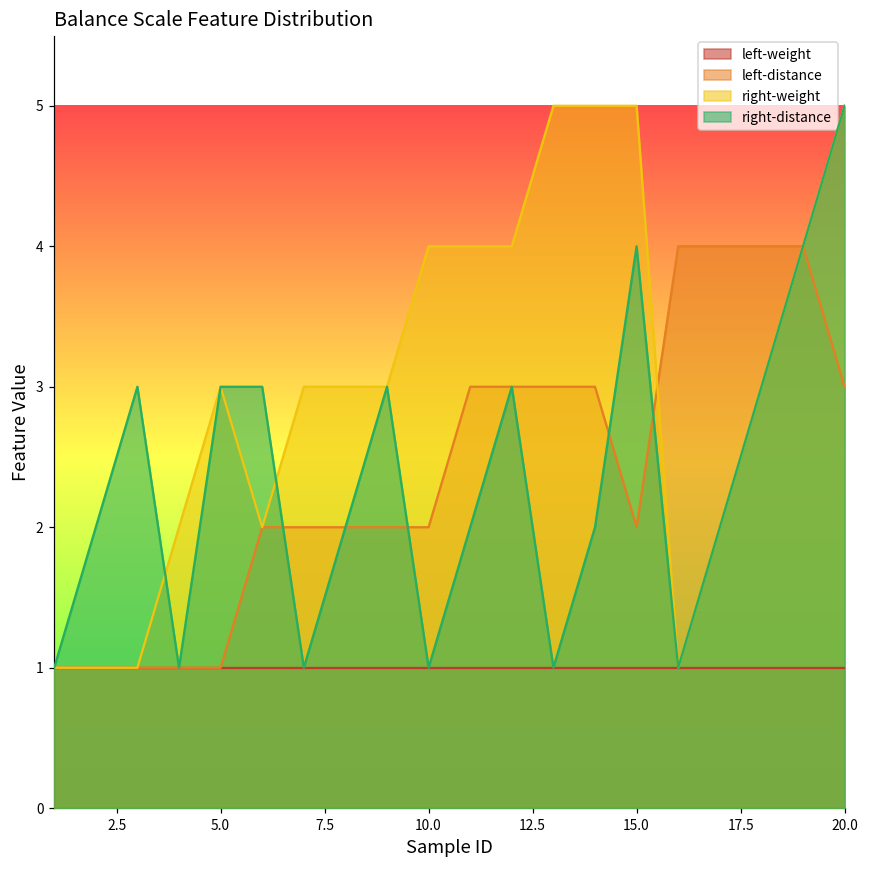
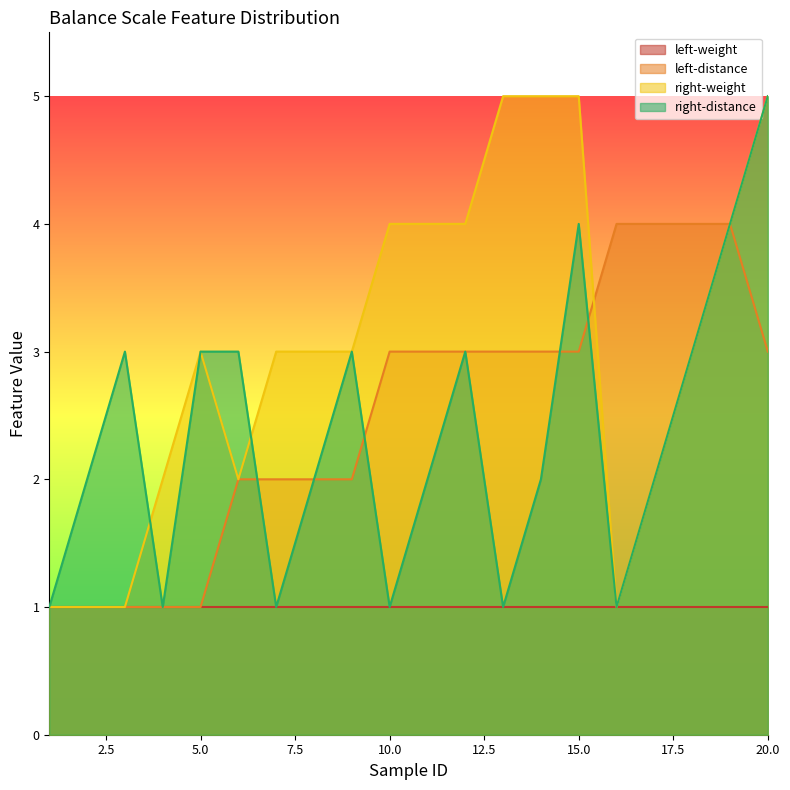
left-distance, 10.0: 2 -> 3
left-distance, 15.0: 2 -> 3
